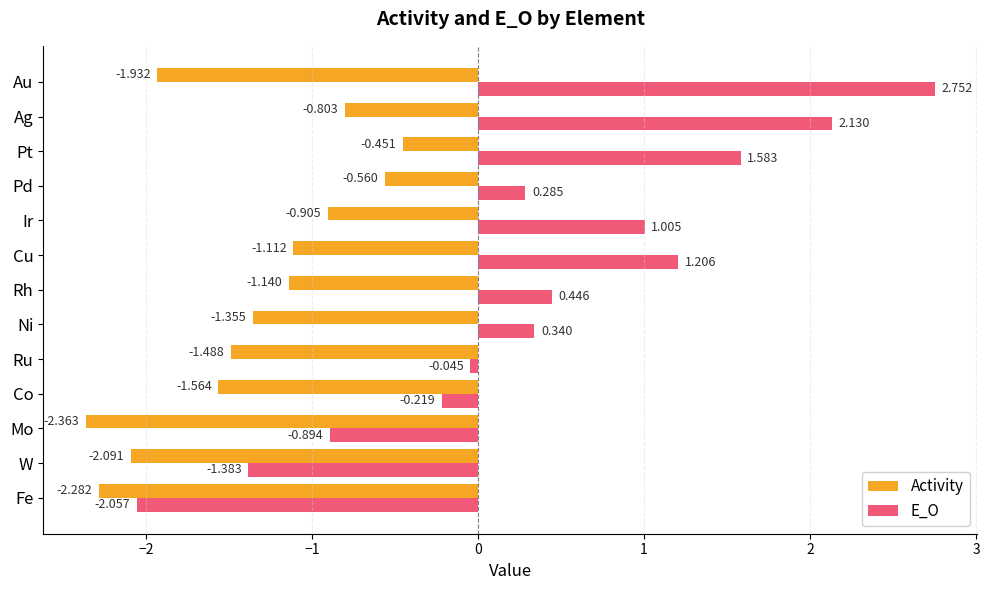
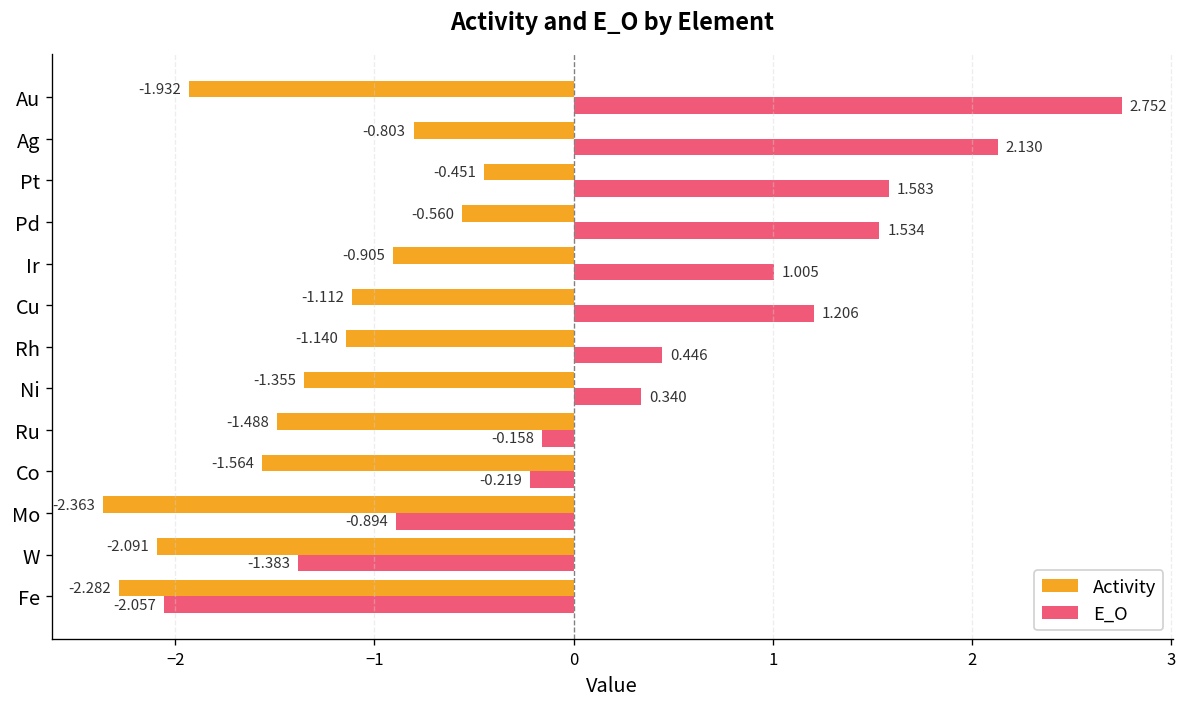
E_O, Pd: 0.285 -> 1.534
E_O, Ru: -0.045 -> -0.158
